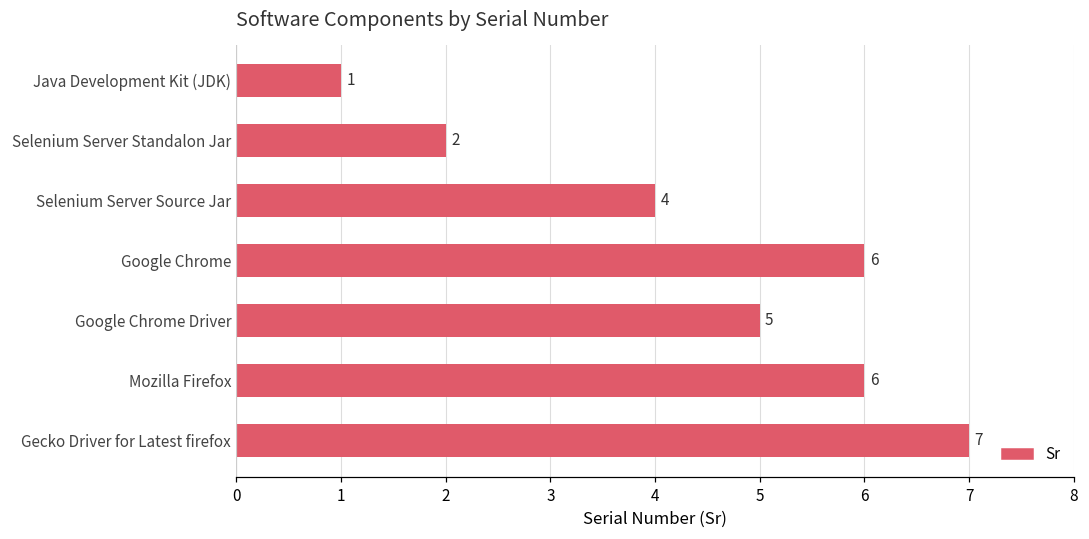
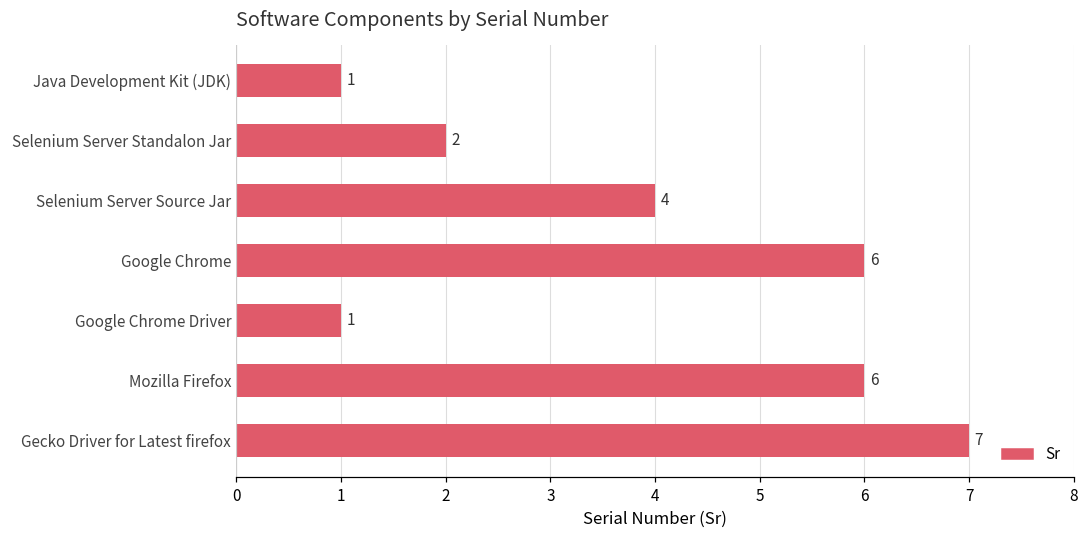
Google Chrome Driver: 5 -> 1
